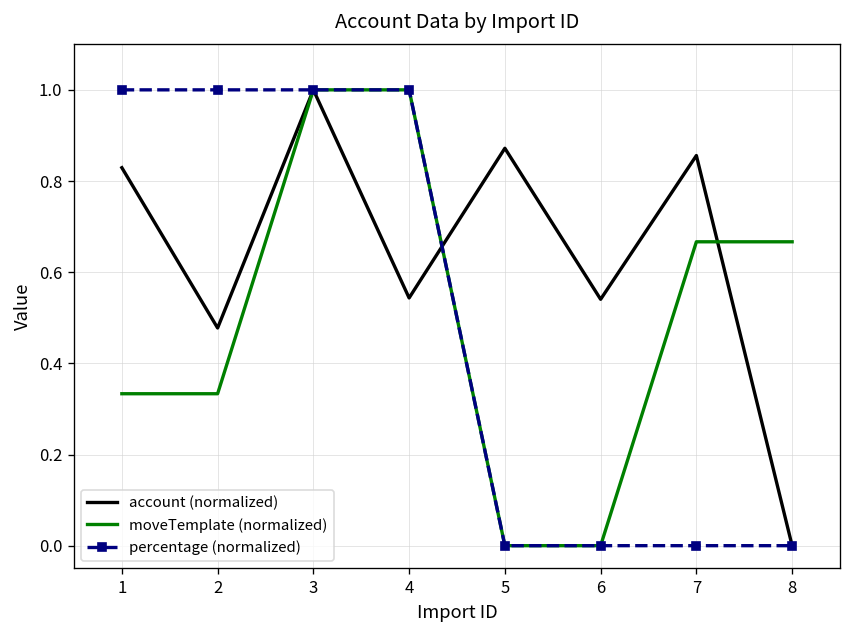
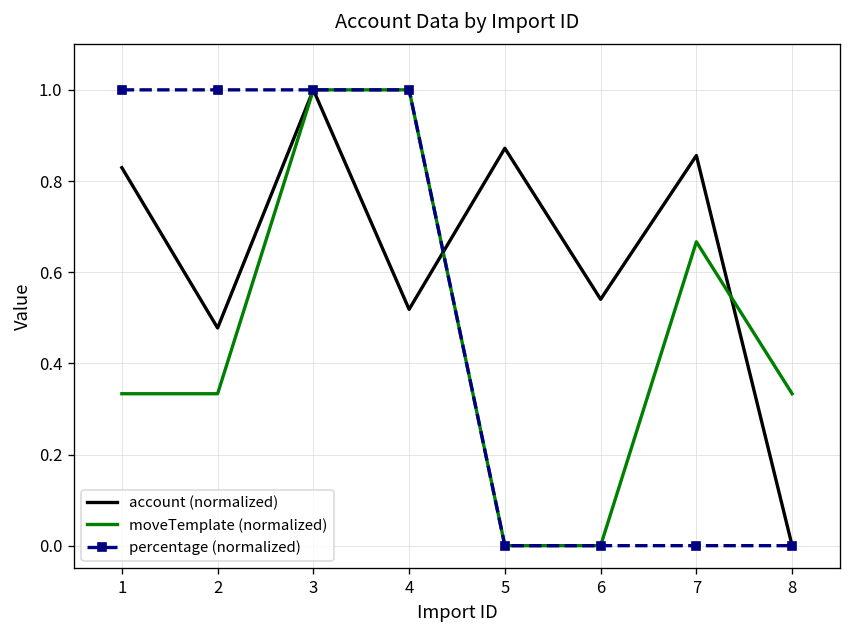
account (normalized), 4: 0.54 -> 0.52
moveTemplate (normalized), 8: 0.67 -> 0.33
